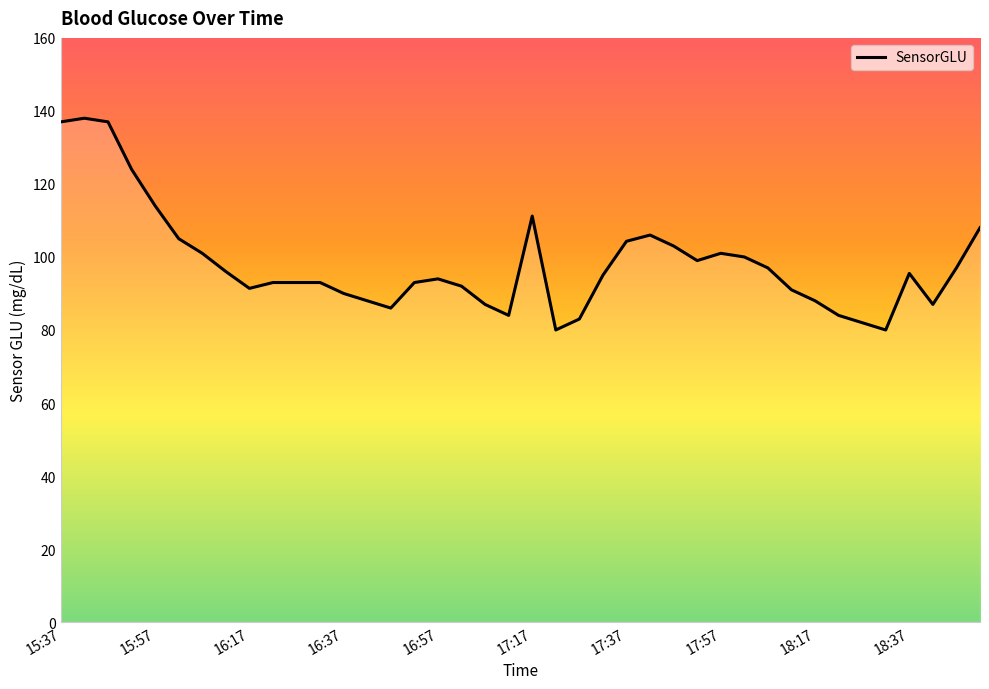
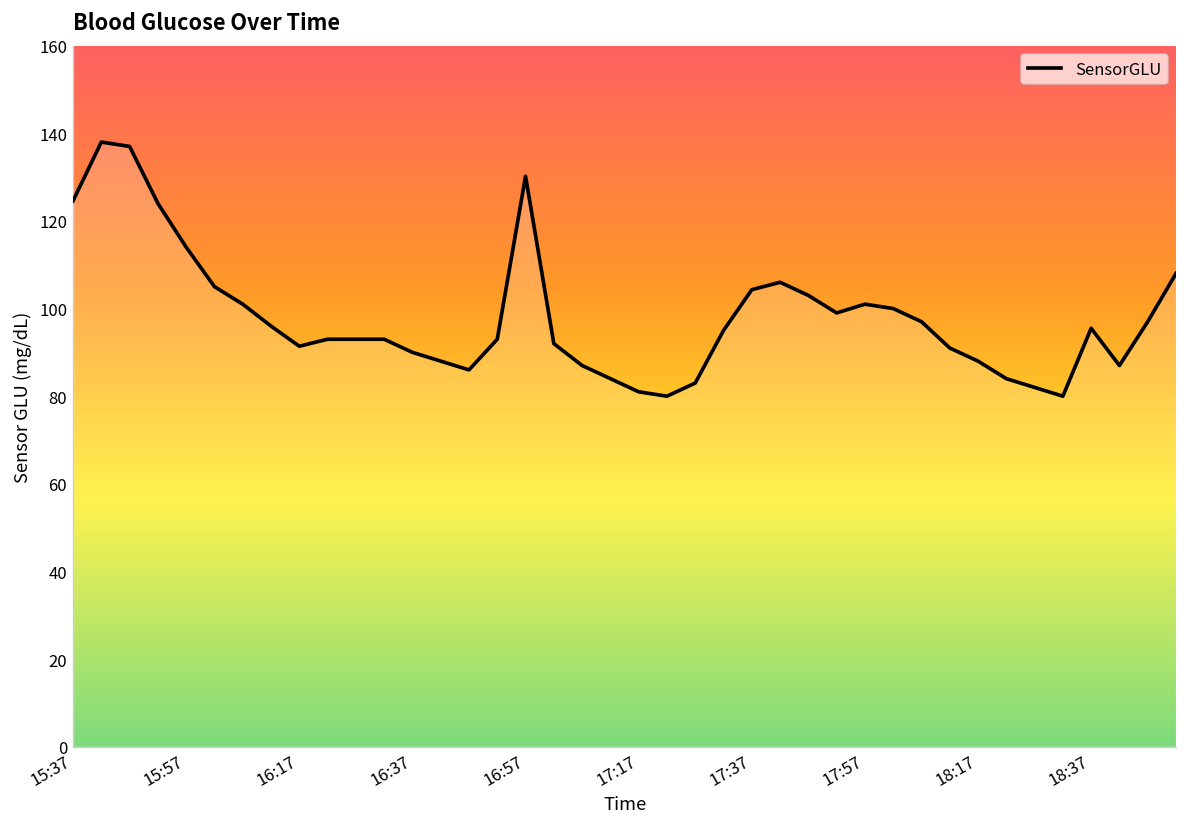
15:37: 137 -> 125
16:57: 94 -> 130
17:17: 111 -> 81
